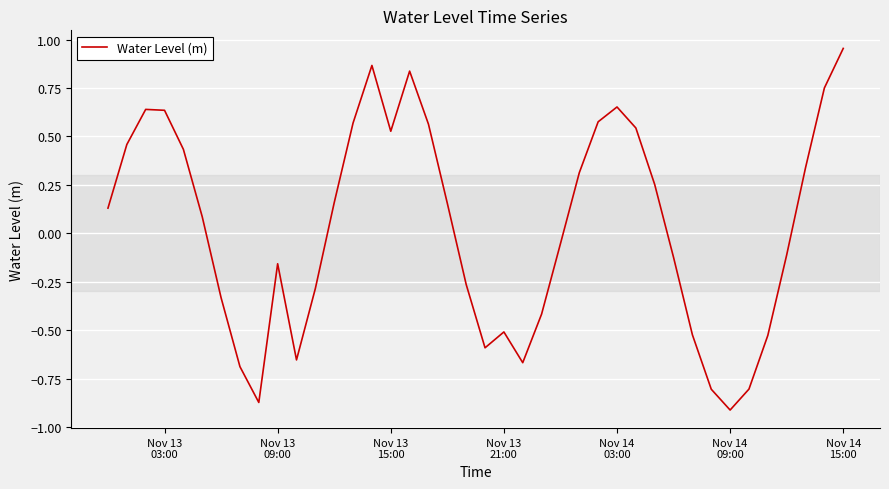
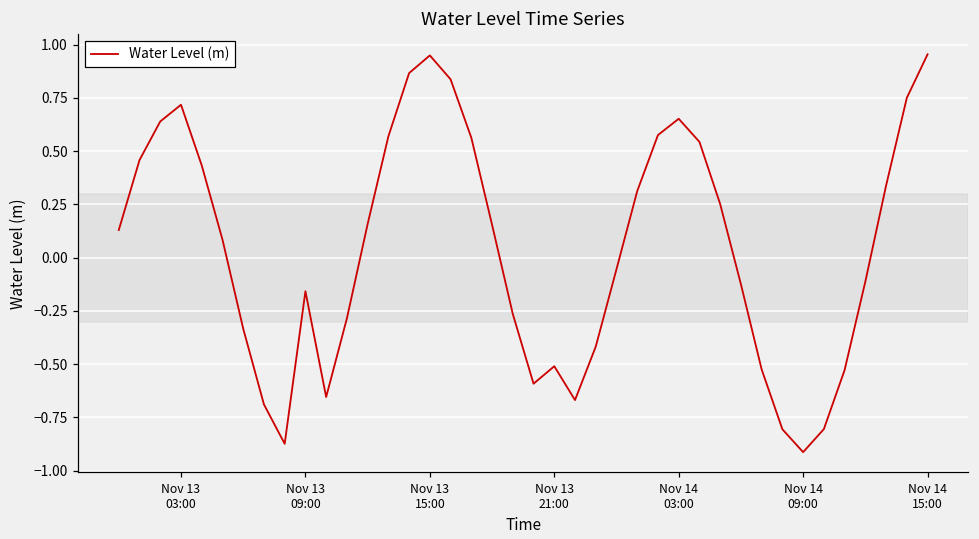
Nov 13 03:00: 0.64 -> 0.72
Nov 13 15:00: 0.53 -> 0.95
